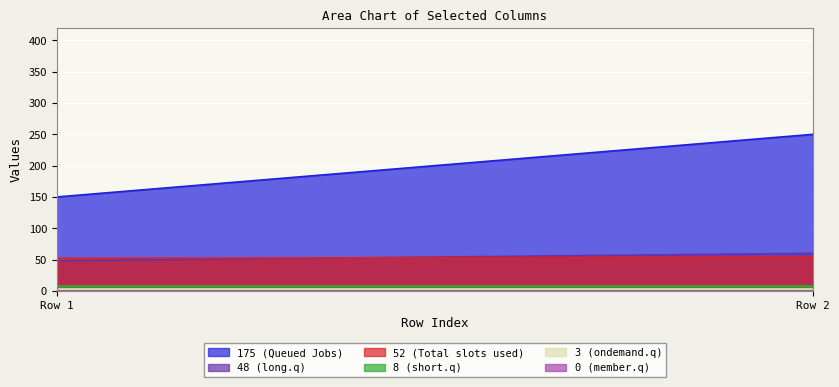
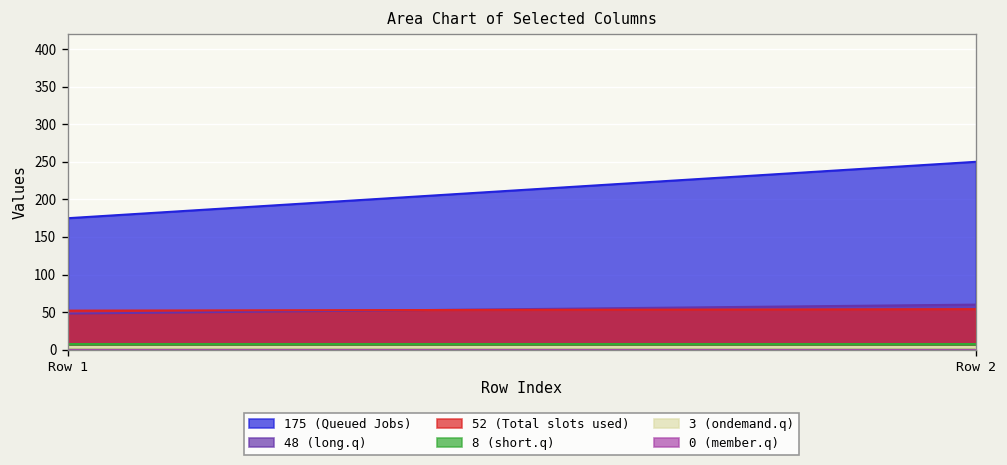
175 (Queued Jobs), Row 1: 150 -> 180
